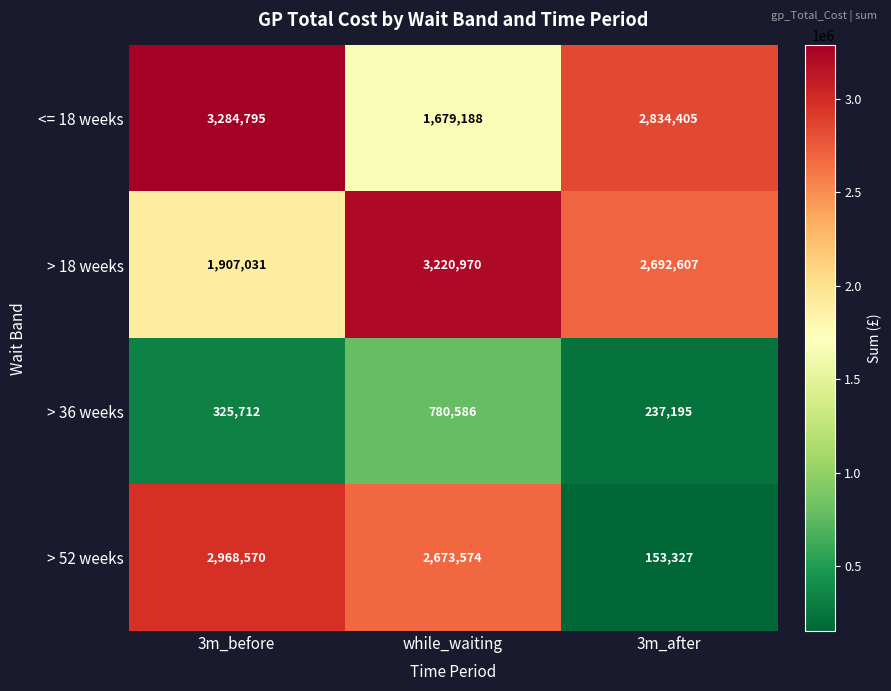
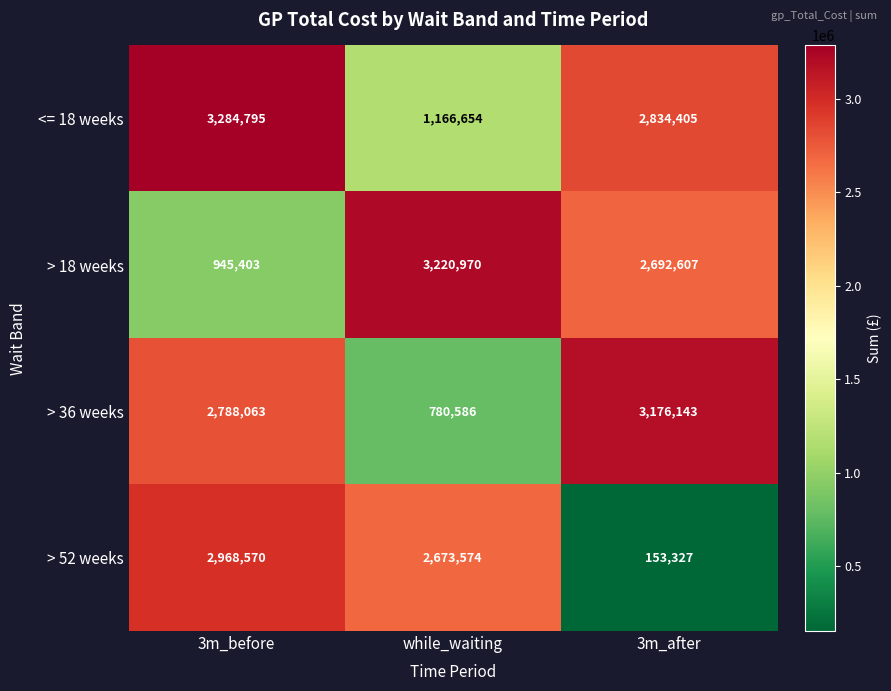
<= 18 weeks, while_waiting: 1,679,188 -> 1,166,654
> 18 weeks, 3m_before: 1,907,031 -> 945,403
> 36 weeks, 3m_before: 325,712 -> 2,788,063
> 36 weeks, 3m_after: 237,195 -> 3,176,143
